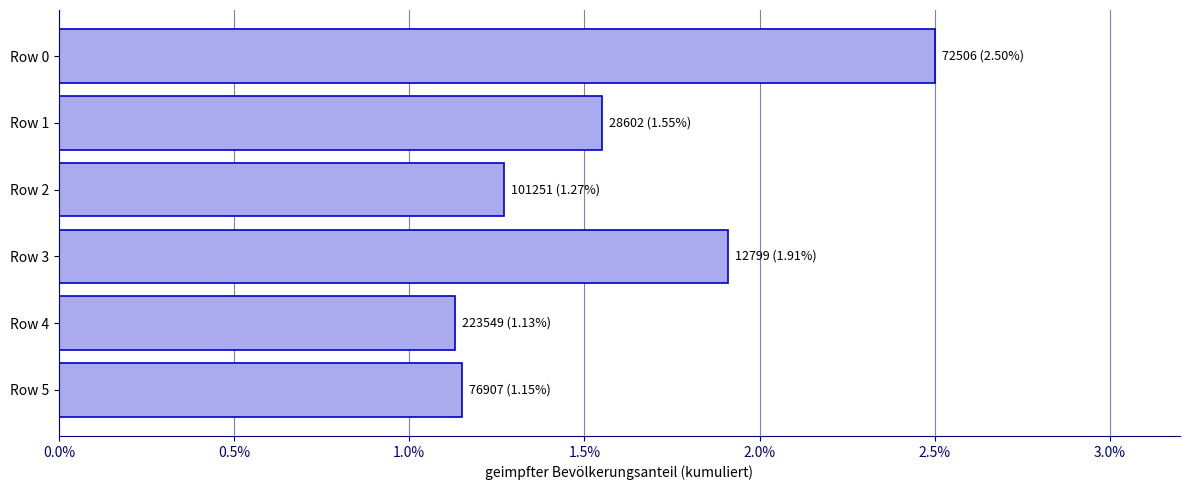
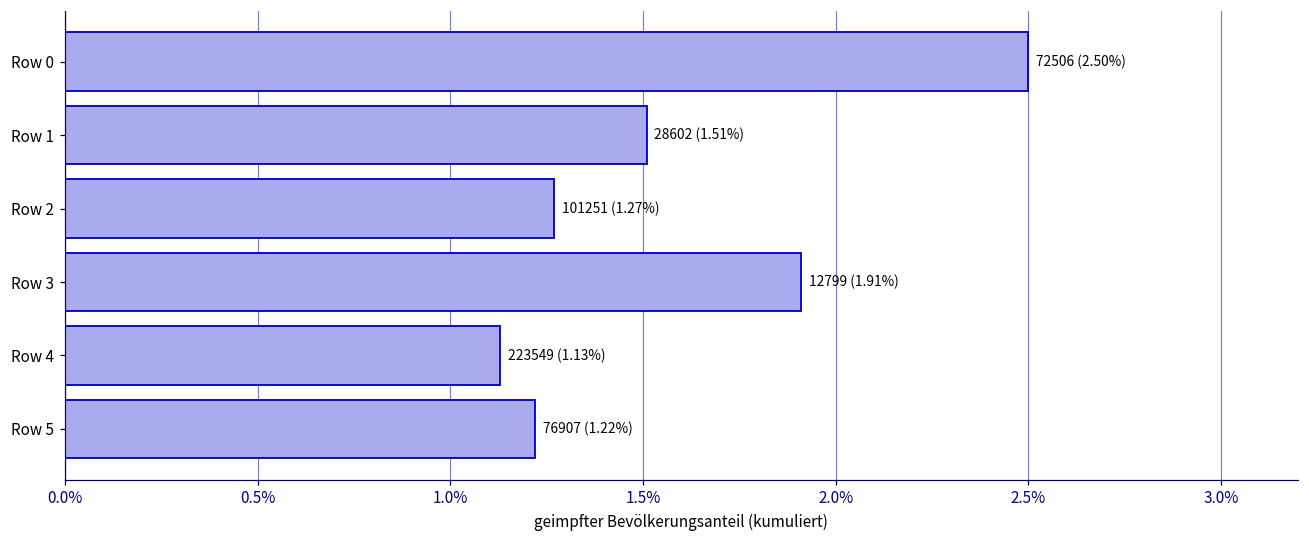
Row 1: (1.55%) -> (1.51%)
Row 5: (1.15%) -> (1.22%)
